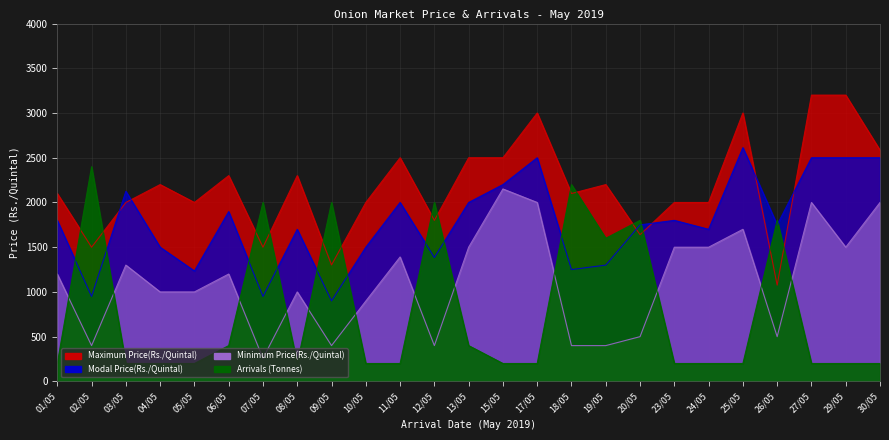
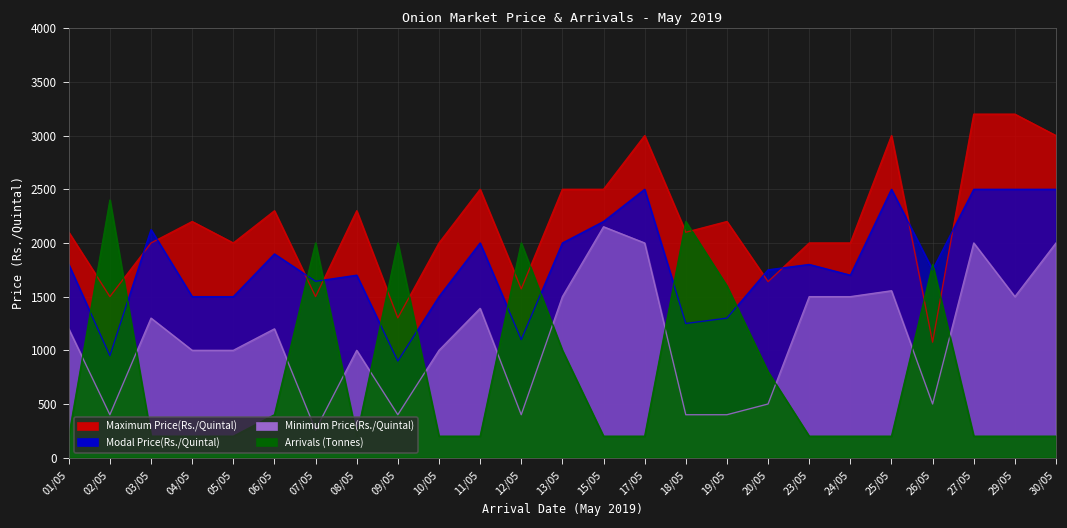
Modal Price(Rs./Quintal), 05/05: 1200 -> 1500
Modal Price(Rs./Quintal), 07/05: 1000 -> 1600
Minimum Price(Rs./Quintal), 10/05: 900 -> 1000
Maximum Price(Rs./Quintal), 12/05: 1800 -> 1600
Modal Price(Rs./Quintal), 12/05: 1400 -> 1100
Arrivals (Tonnes), 13/05: 400 -> 1000
Arrivals (Tonnes), 20/05: 1800 -> 800
Modal Price(Rs./Quintal), 25/05: 2600 -> 2500
Minimum Price(Rs./Quintal), 25/05: 1700 -> 1600
Maximum Price(Rs./Quintal), 30/05: 2600 -> 3000
